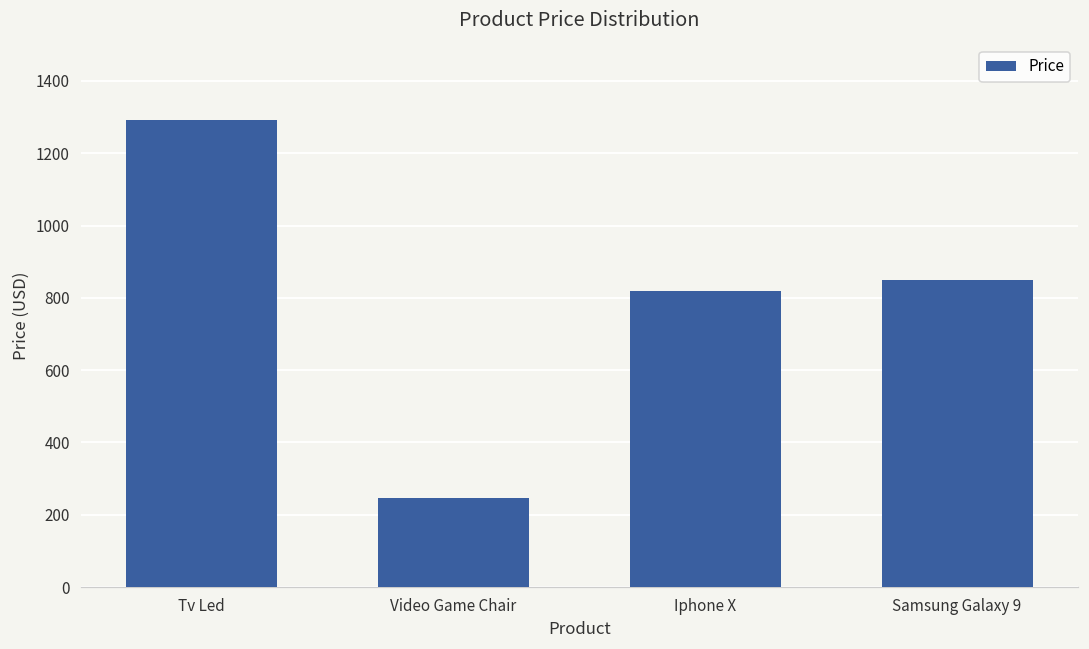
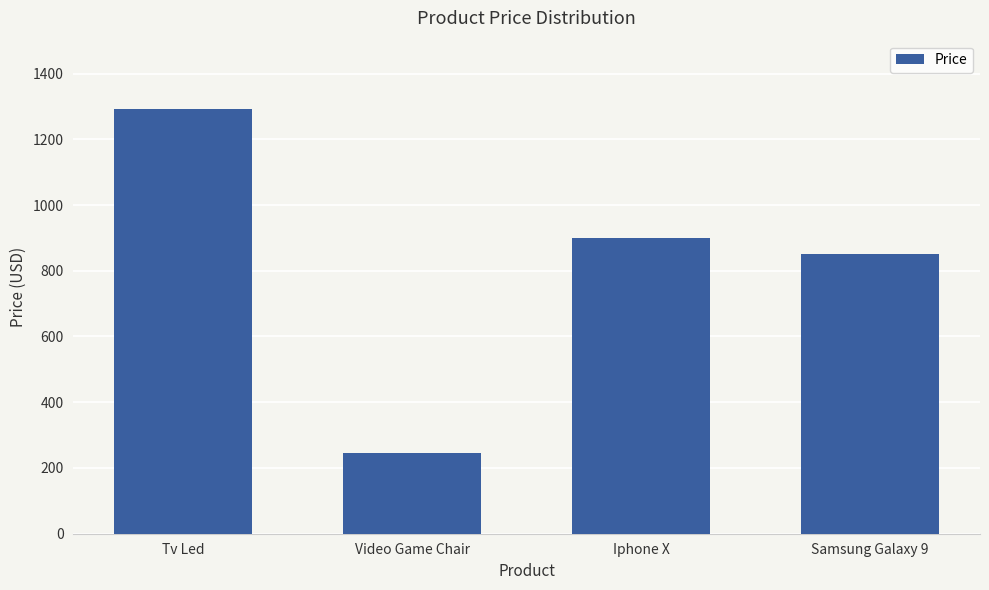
Iphone X: 820 -> 900
